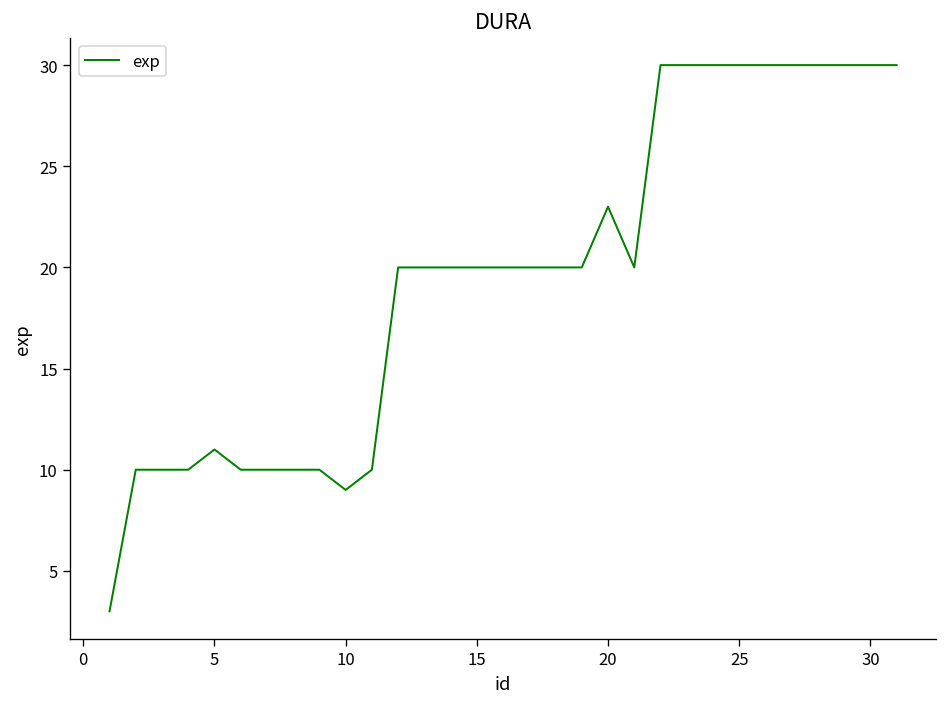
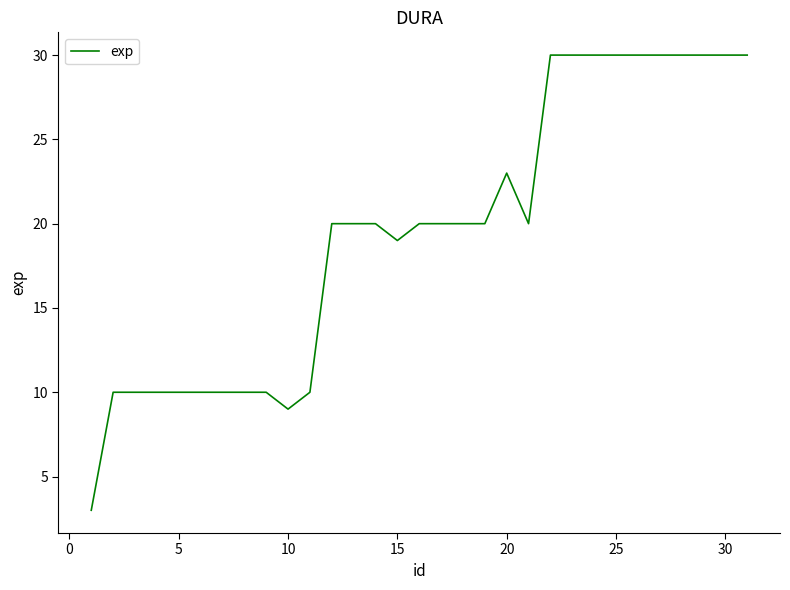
5: 11 -> 10
15: 20 -> 19
